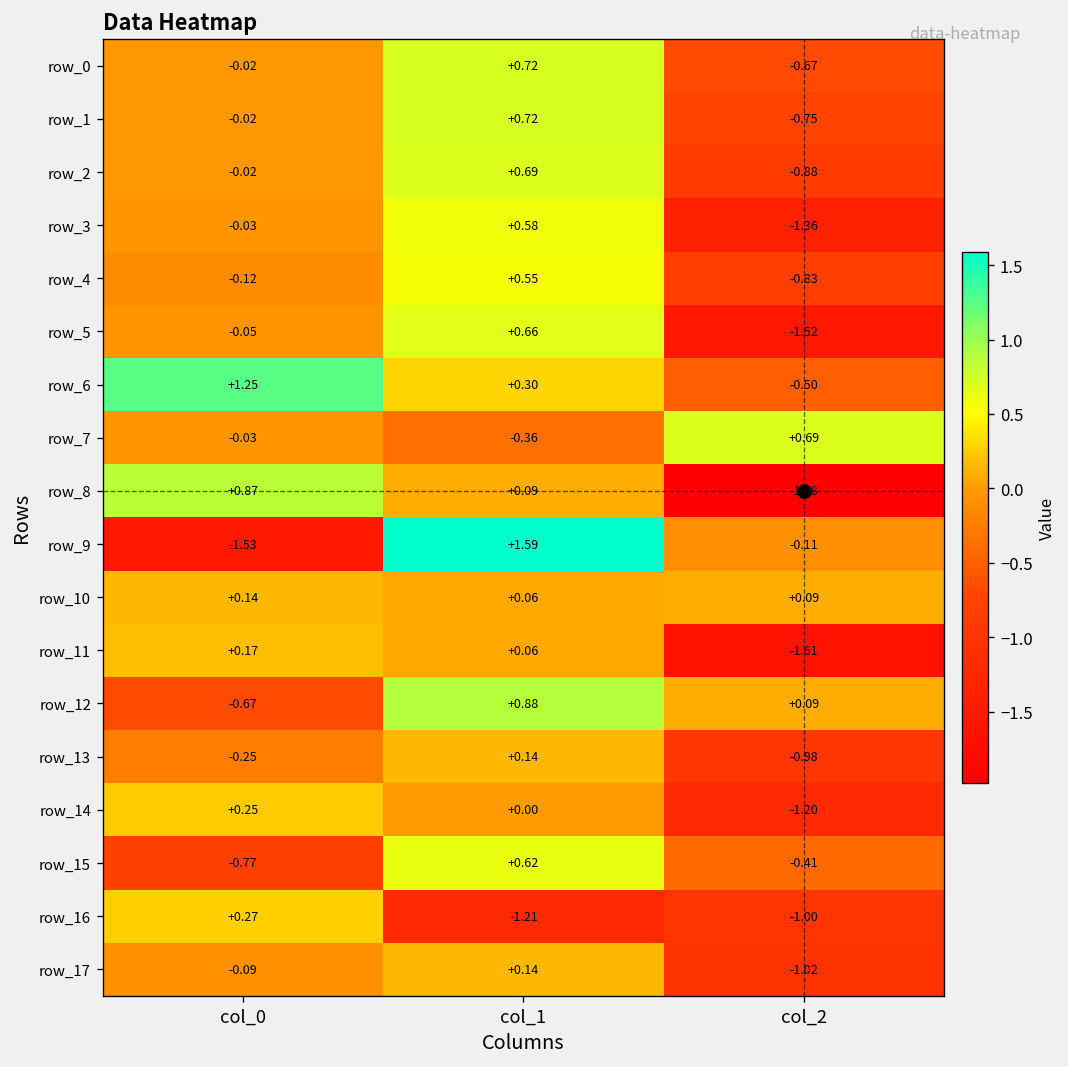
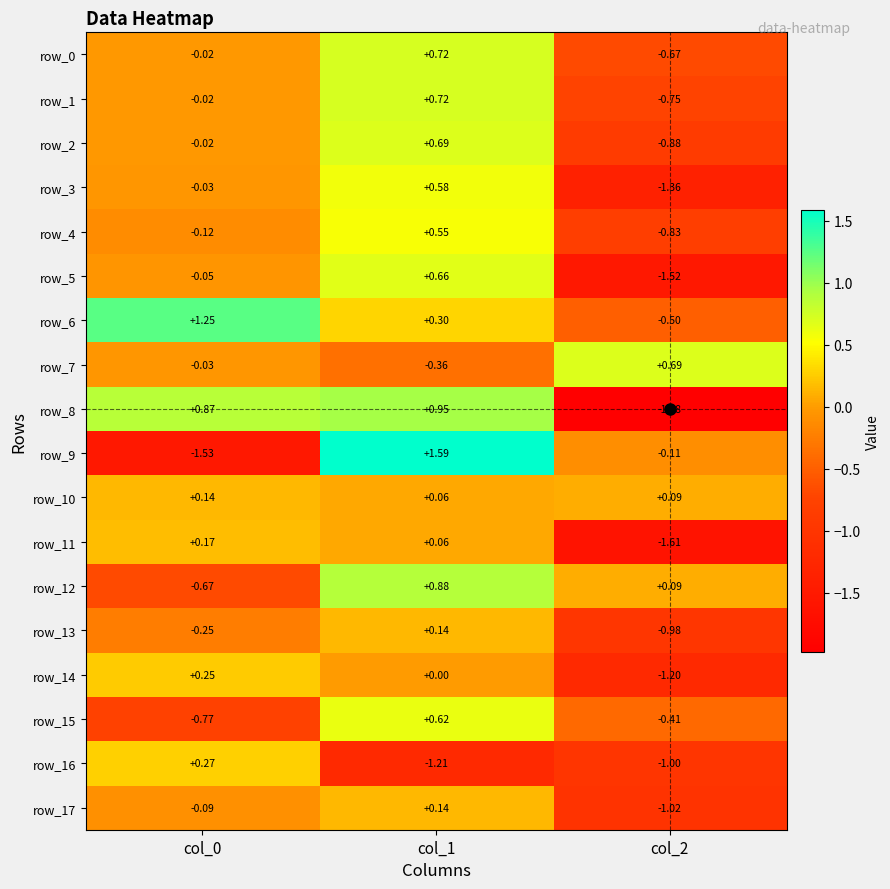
row_8, col_1: +0.09 -> +0.95
